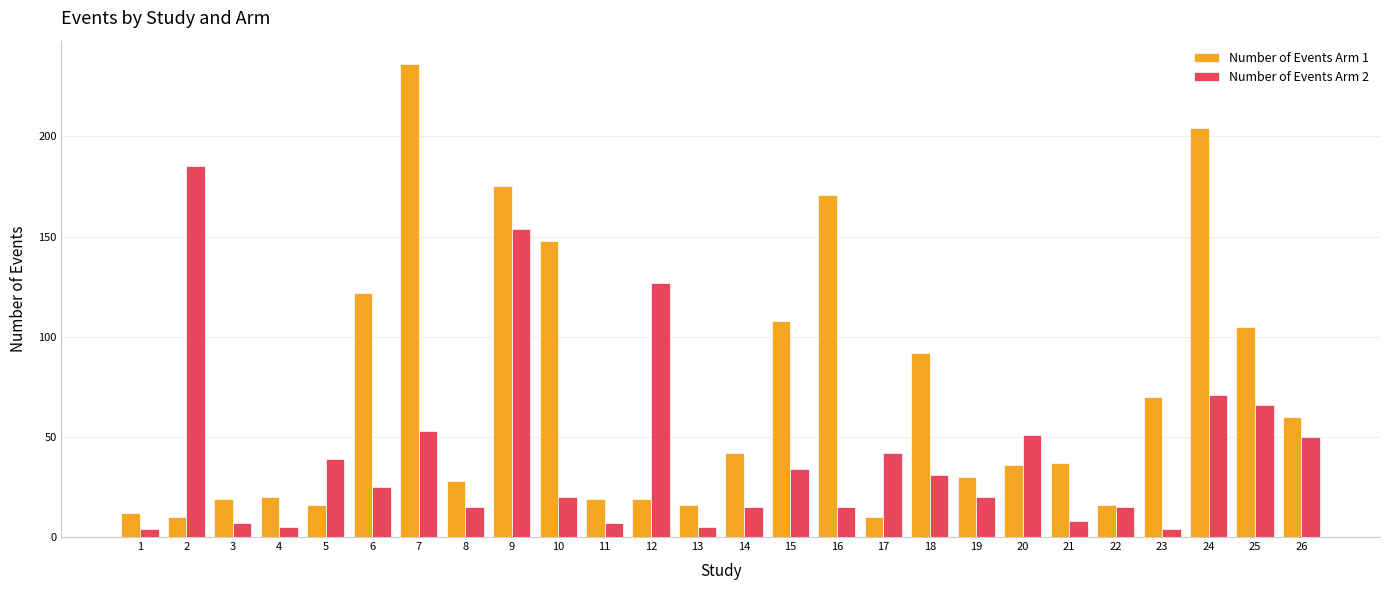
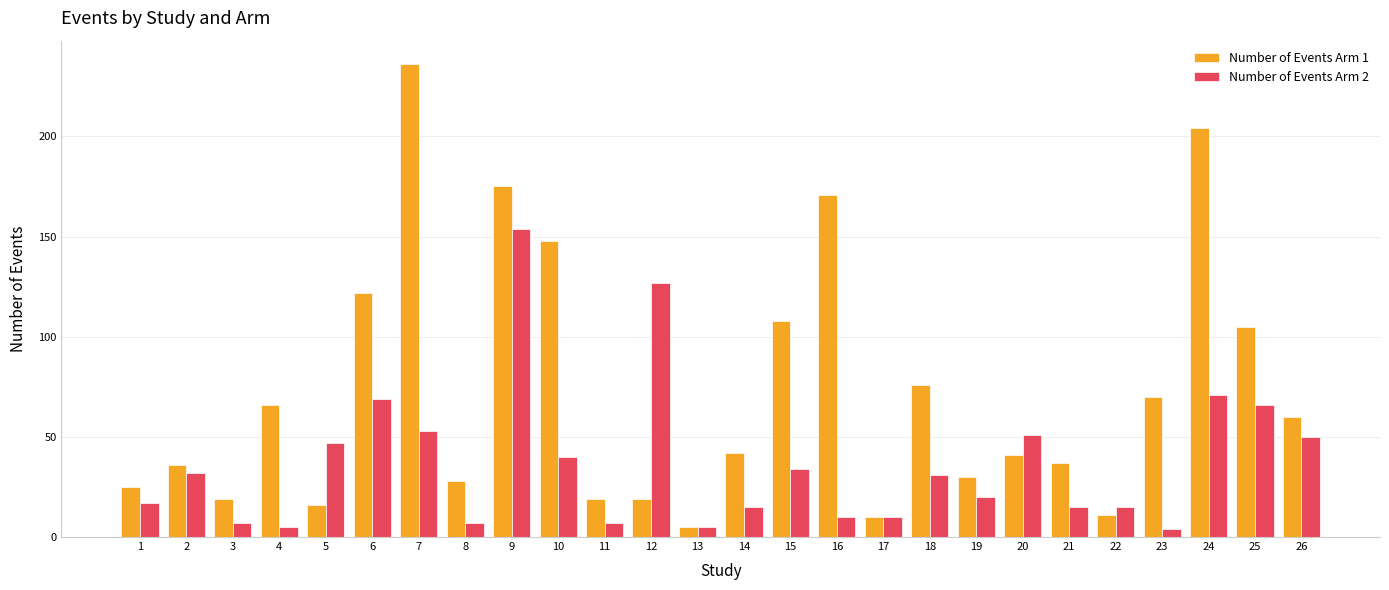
Number of Events Arm 1, 1: 12 -> 25
Number of Events Arm 2, 1: 4 -> 17
Number of Events Arm 1, 2: 10 -> 36
Number of Events Arm 2, 2: 185 -> 32
Number of Events Arm 1, 4: 20 -> 66
Number of Events Arm 2, 5: 39 -> 47
Number of Events Arm 2, 6: 25 -> 69
Number of Events Arm 2, 8: 15 -> 7
Number of Events Arm 2, 10: 20 -> 40
Number of Events Arm 1, 13: 16 -> 5
Number of Events Arm 2, 16: 15 -> 10
Number of Events Arm 2, 17: 42 -> 10
Number of Events Arm 1, 18: 92 -> 76
Number of Events Arm 1, 20: 36 -> 41
Number of Events Arm 2, 21: 8 -> 15
Number of Events Arm 1, 22: 16 -> 11
